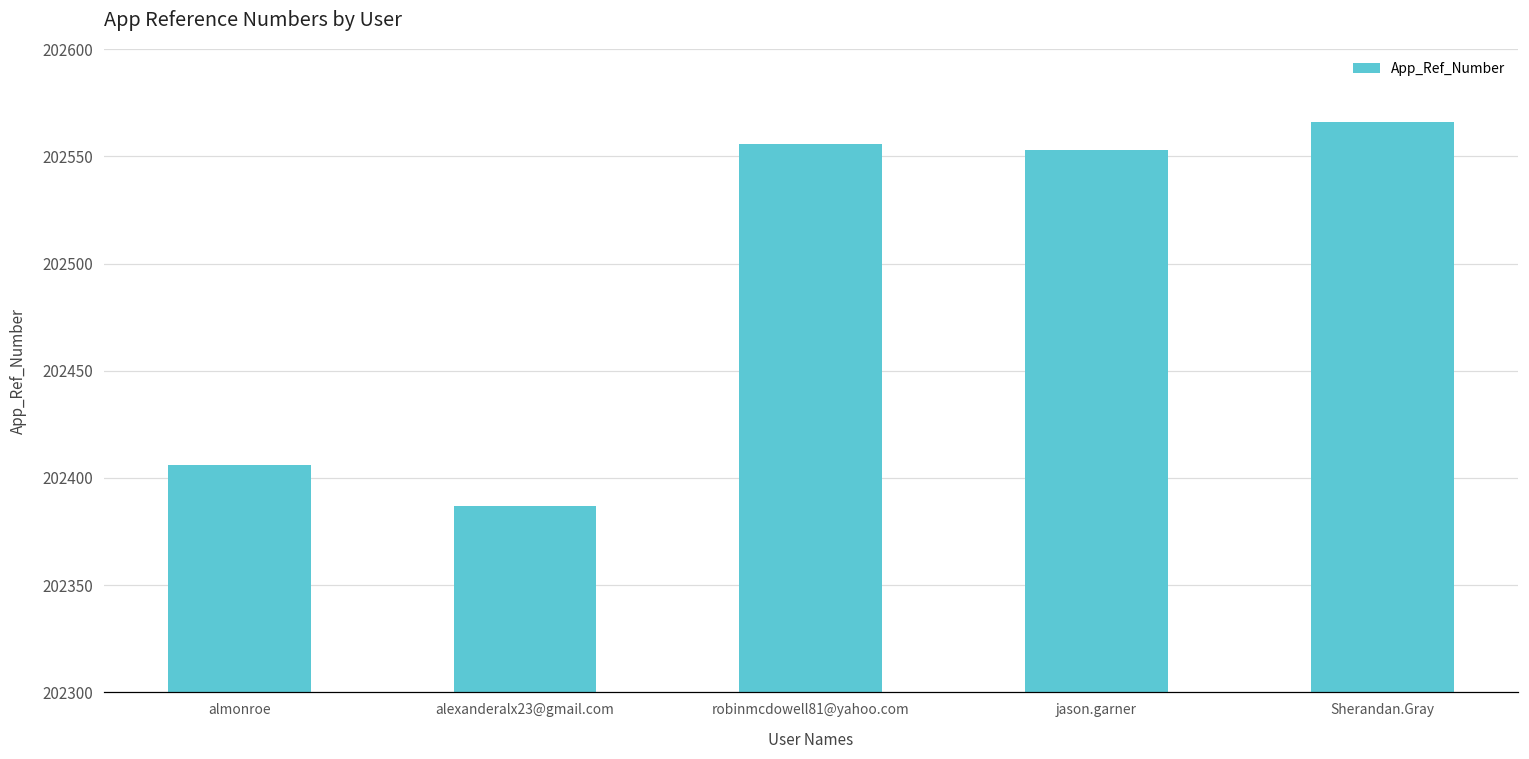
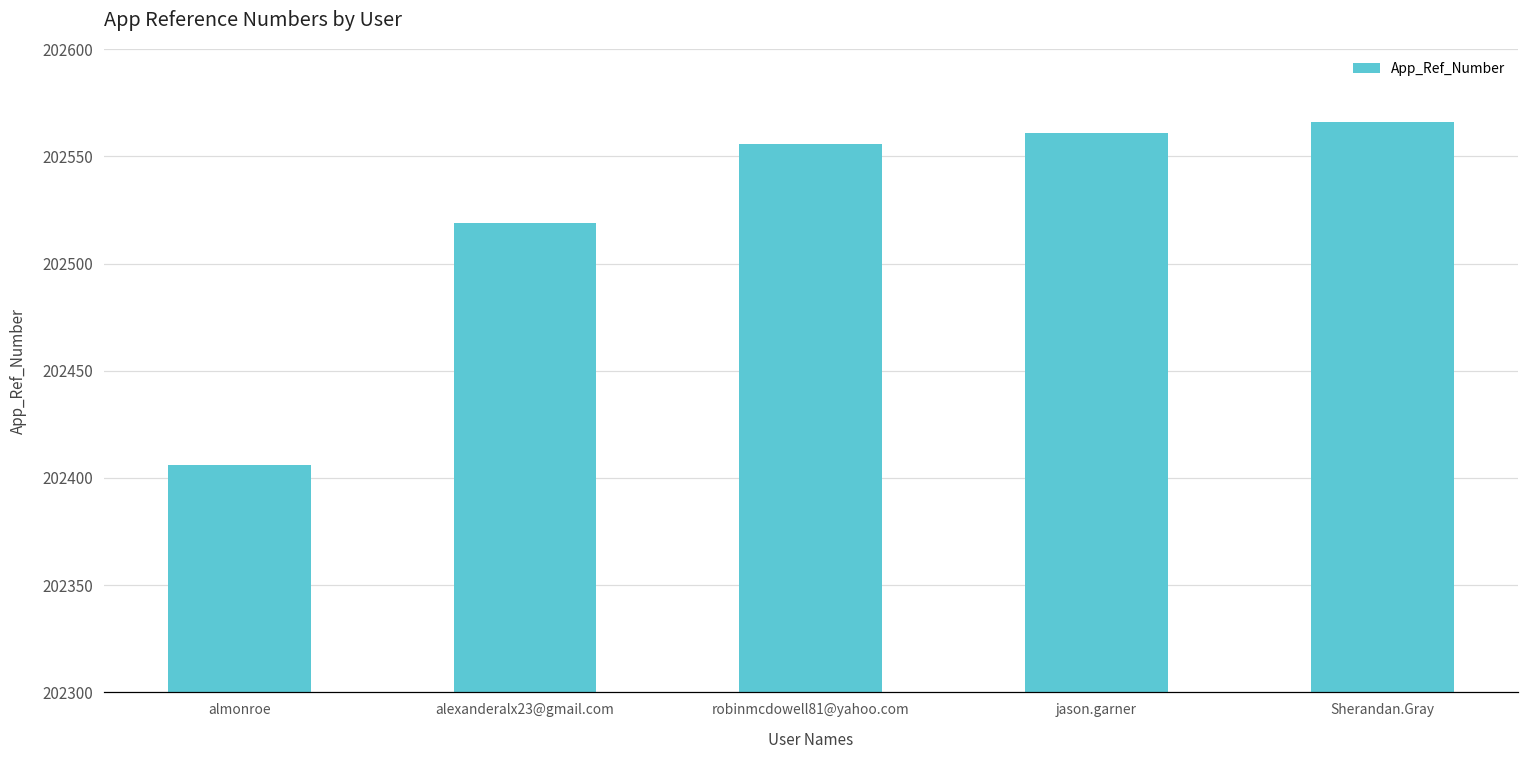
alexanderalx23@gmail.com: 202387 -> 202519
jason.garner: 202553 -> 202561
